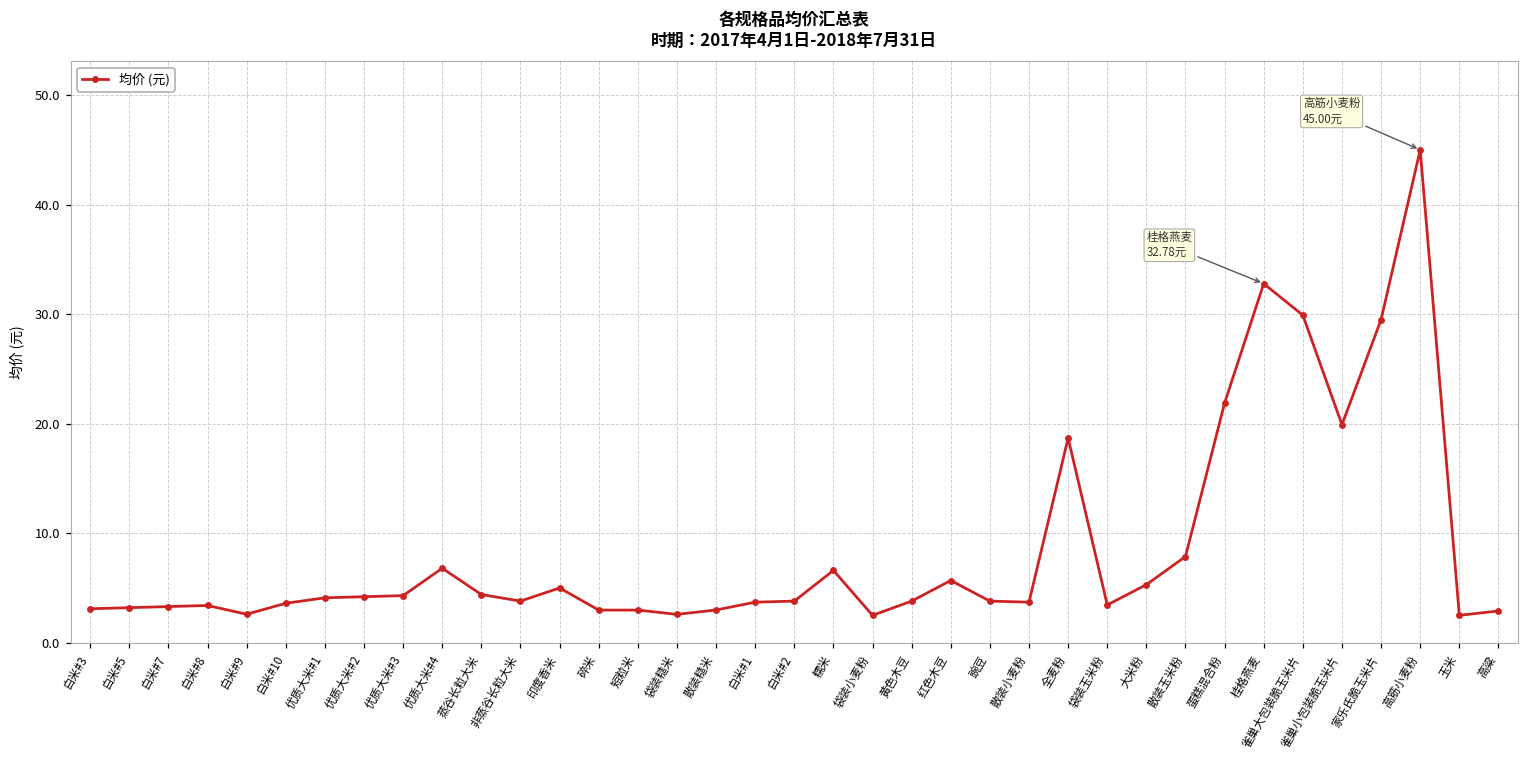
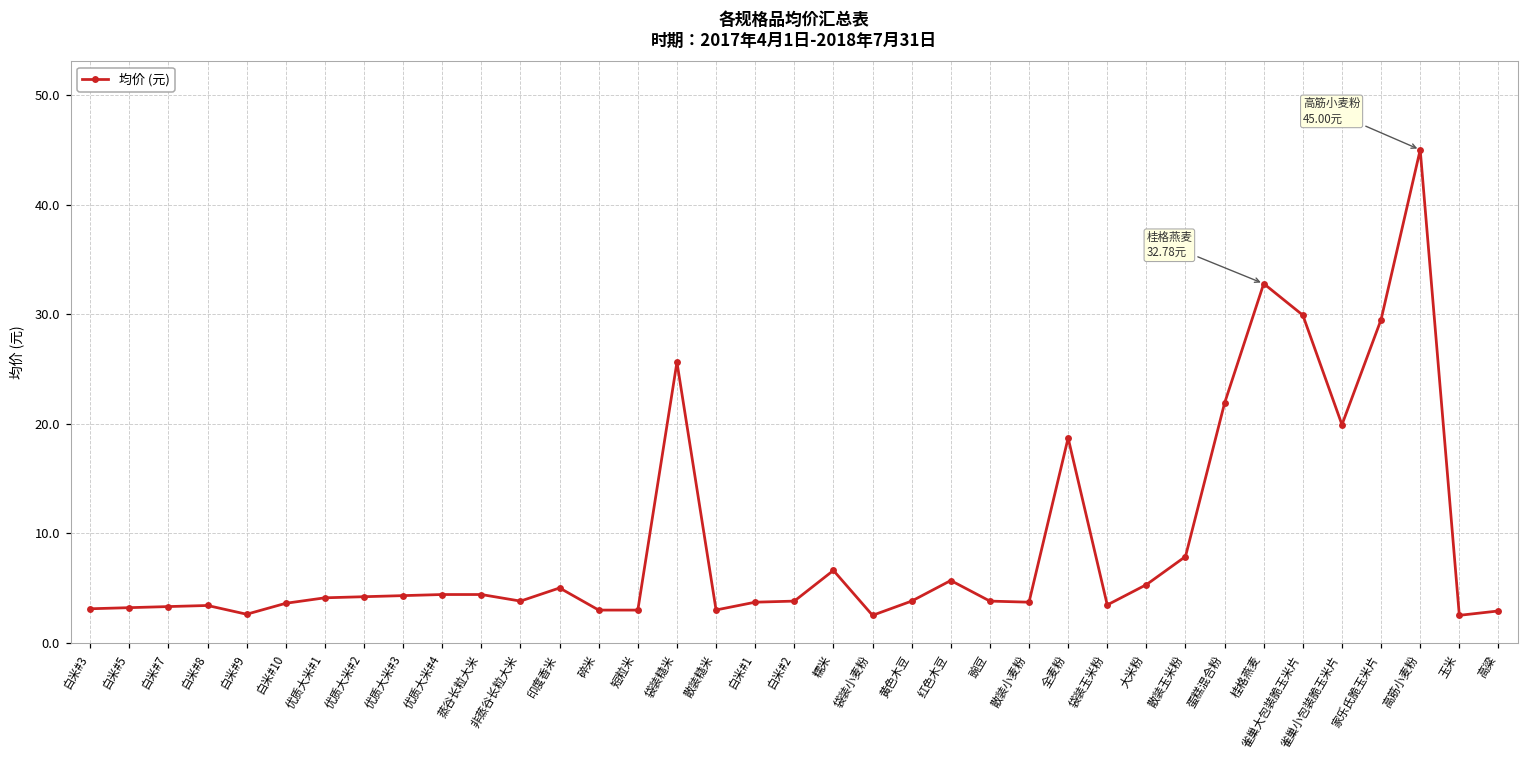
优质大米#4: 7 -> 4
袋装糙米: 3 -> 26
